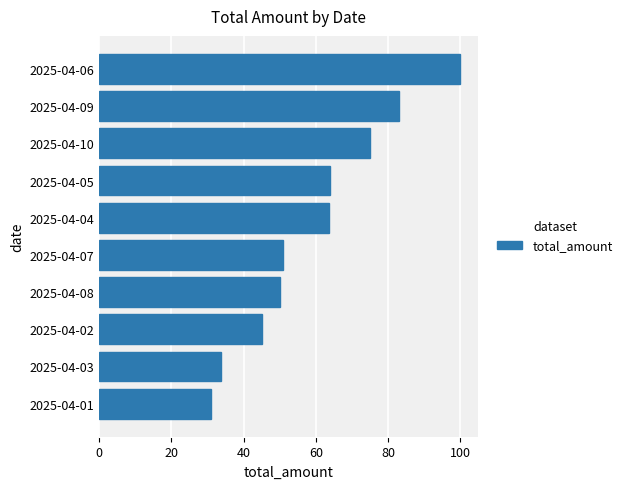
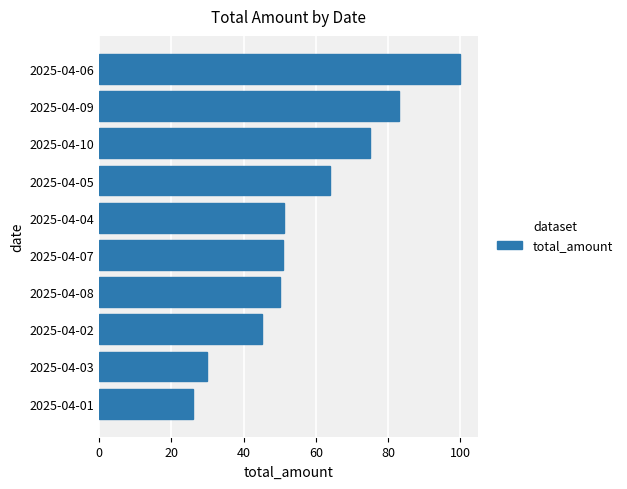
2025-04-04: 64 -> 51
2025-04-03: 34 -> 30
2025-04-01: 31 -> 26
